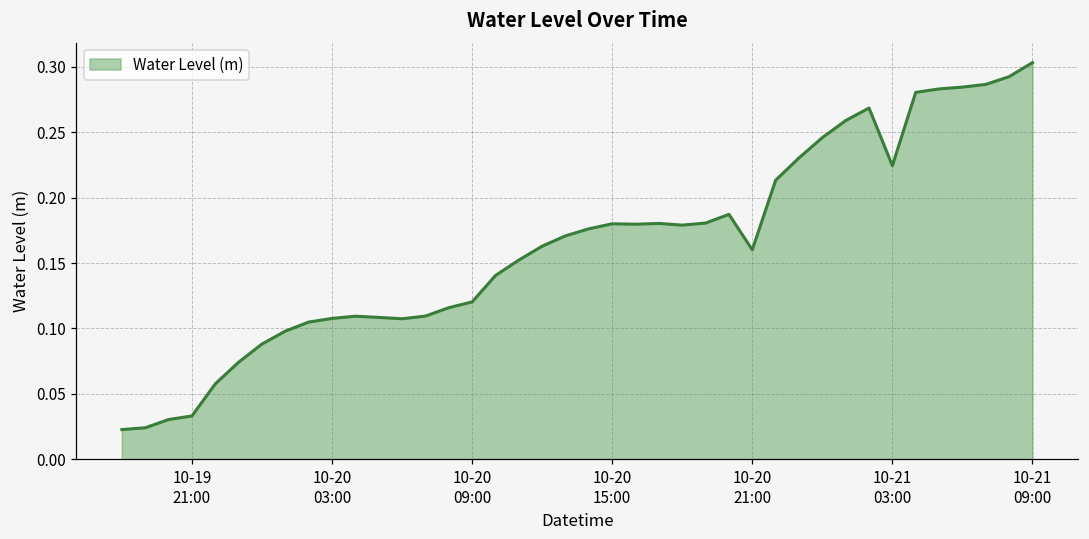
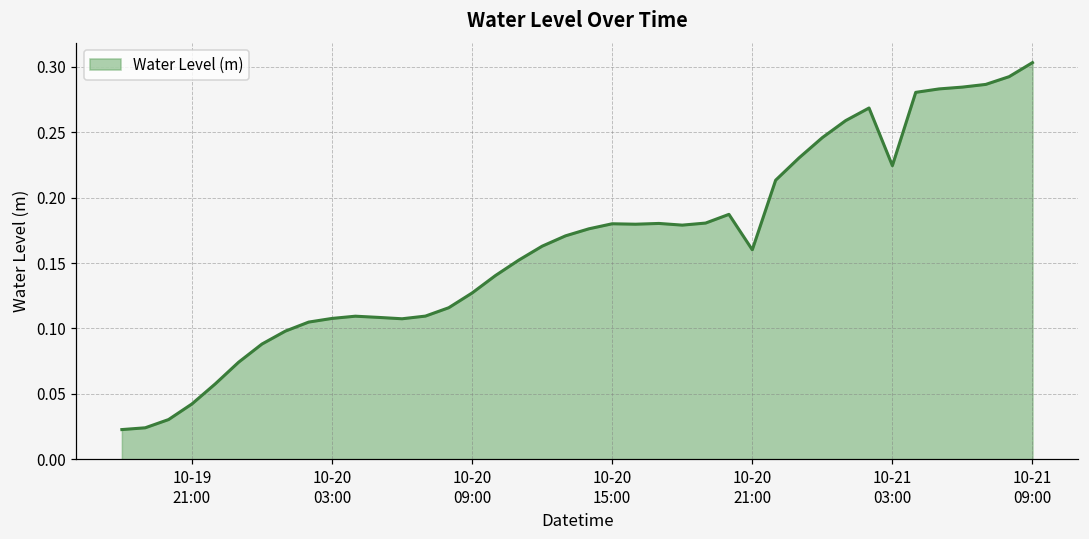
10-19 21:00: 0.033 -> 0.042
10-20 09:00: 0.120 -> 0.127
